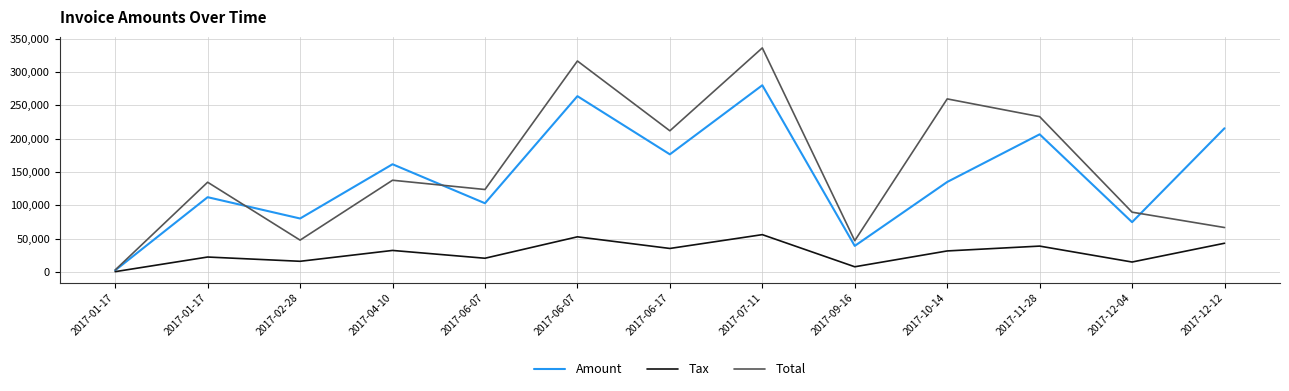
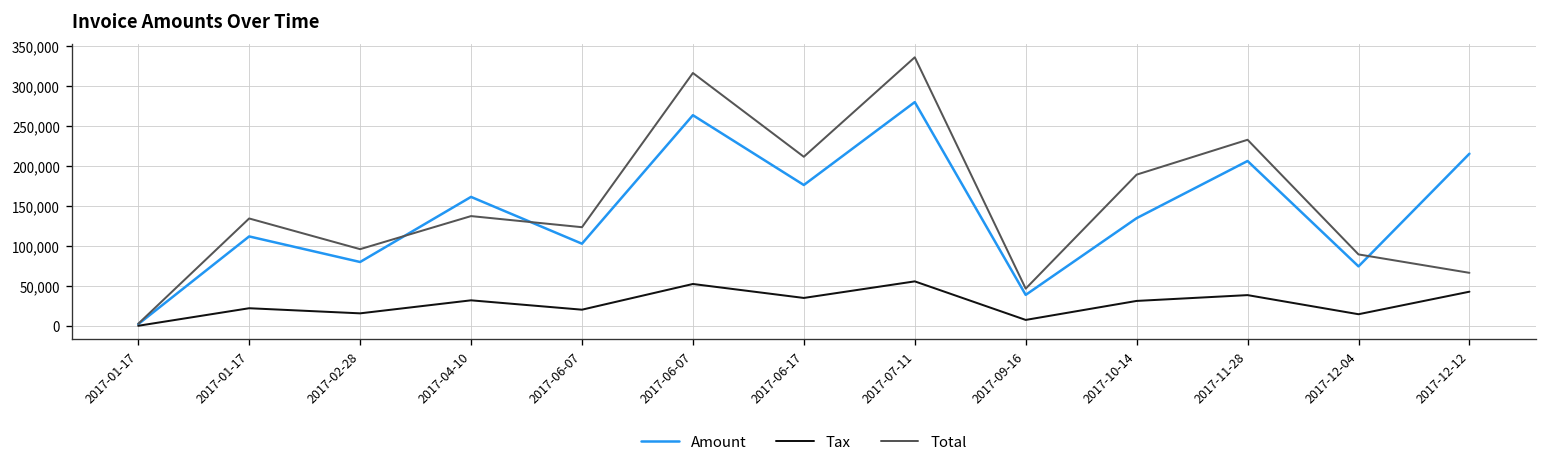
Total, 2017-02-28: 50,000 -> 100,000
Total, 2017-10-14: 260,000 -> 190,000
